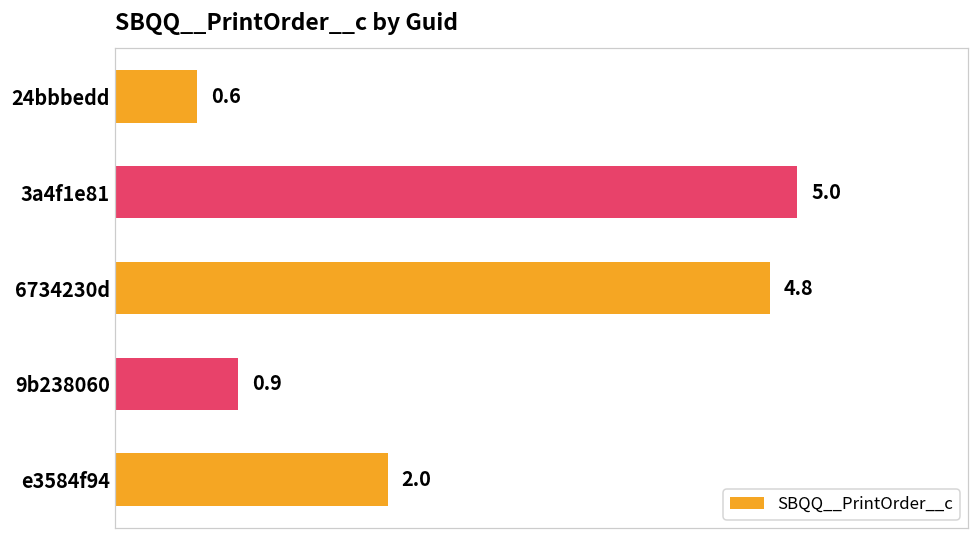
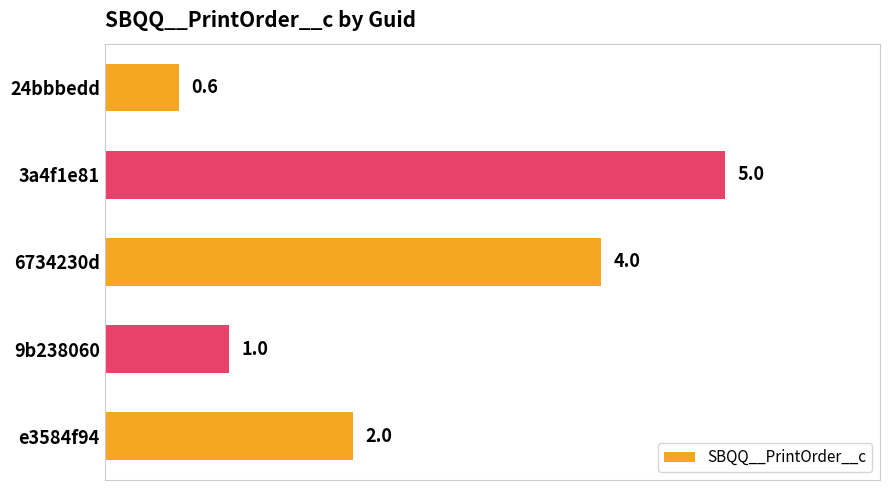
6734230d: 4.8 -> 4.0
9b238060: 0.9 -> 1.0
